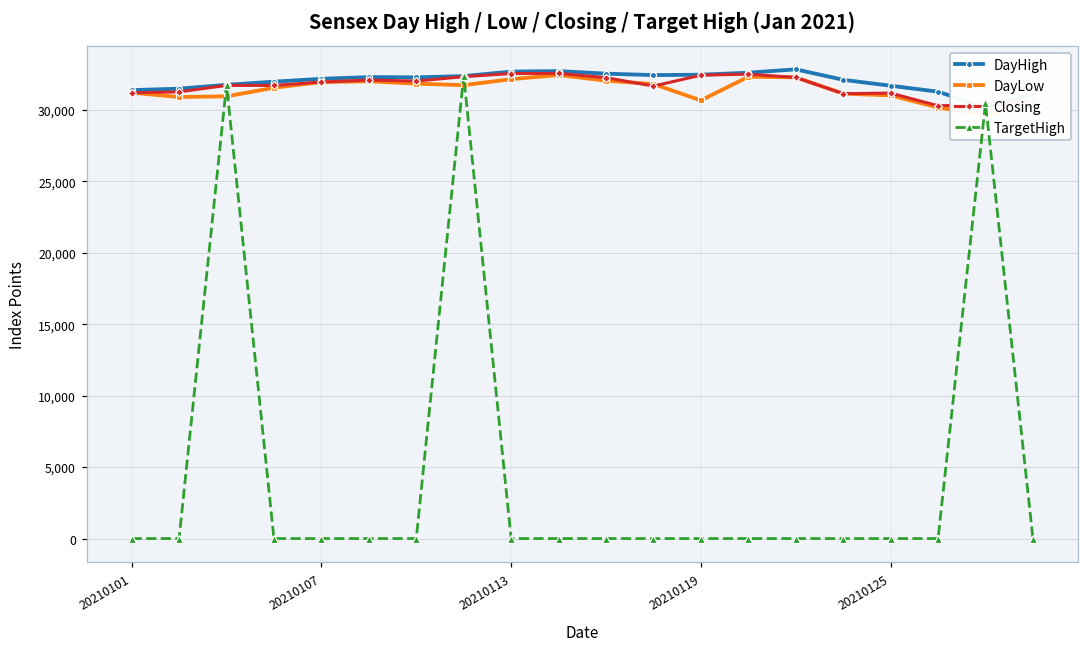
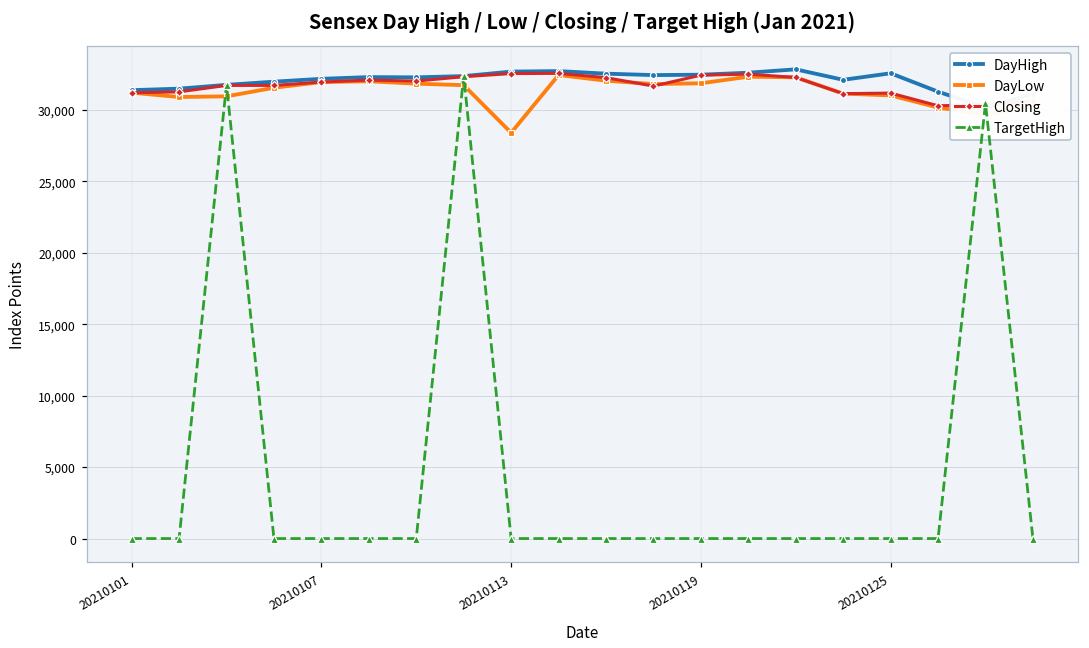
DayLow, 20210113: 32,200 -> 28,400
DayLow, 20210119: 30,700 -> 31,900
DayHigh, 20210125: 31,700 -> 32,600
